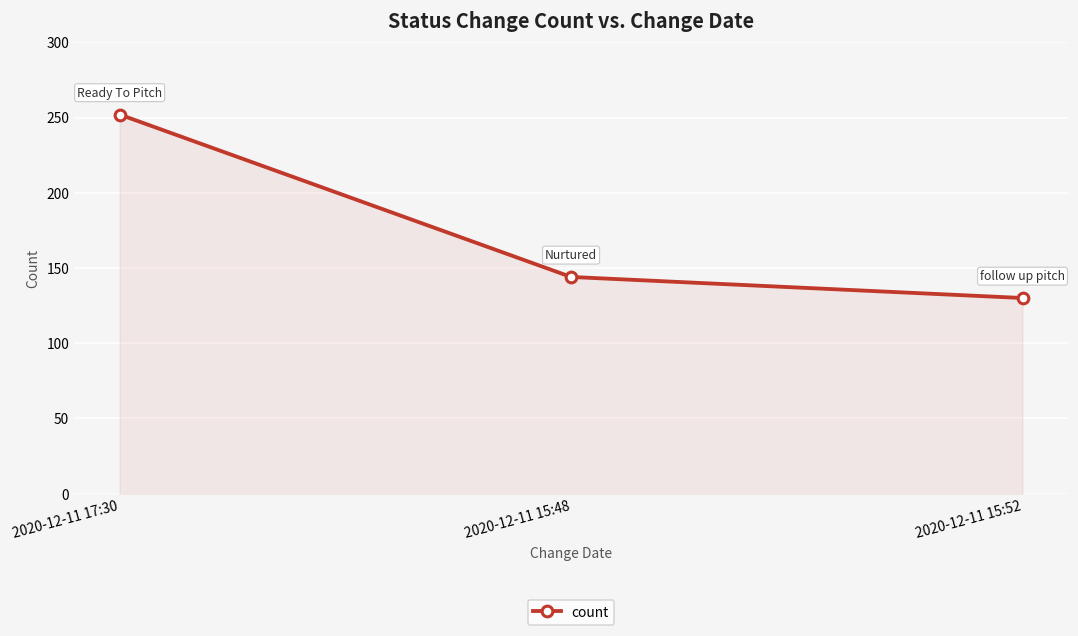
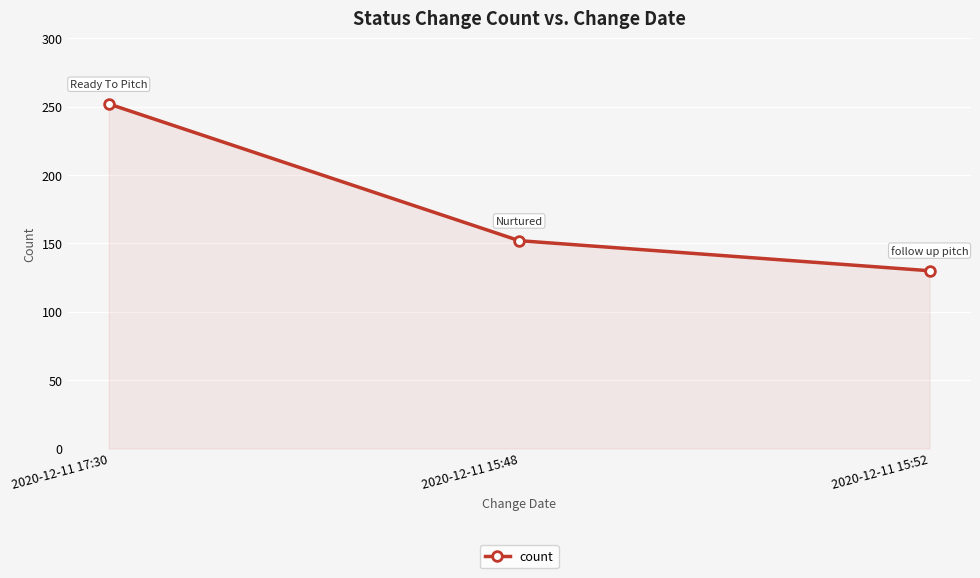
2020-12-11 15:48: 144 -> 152
